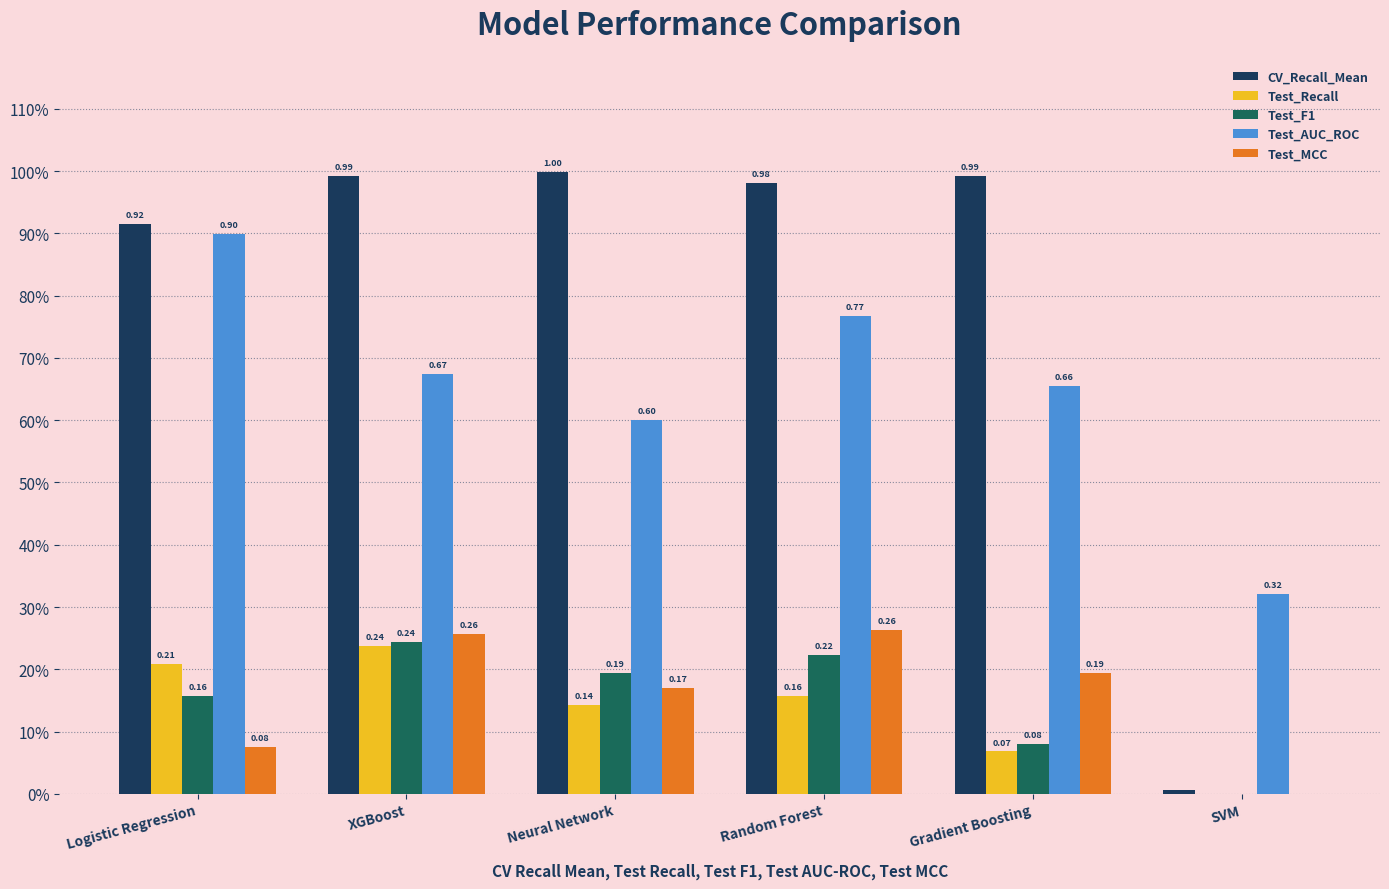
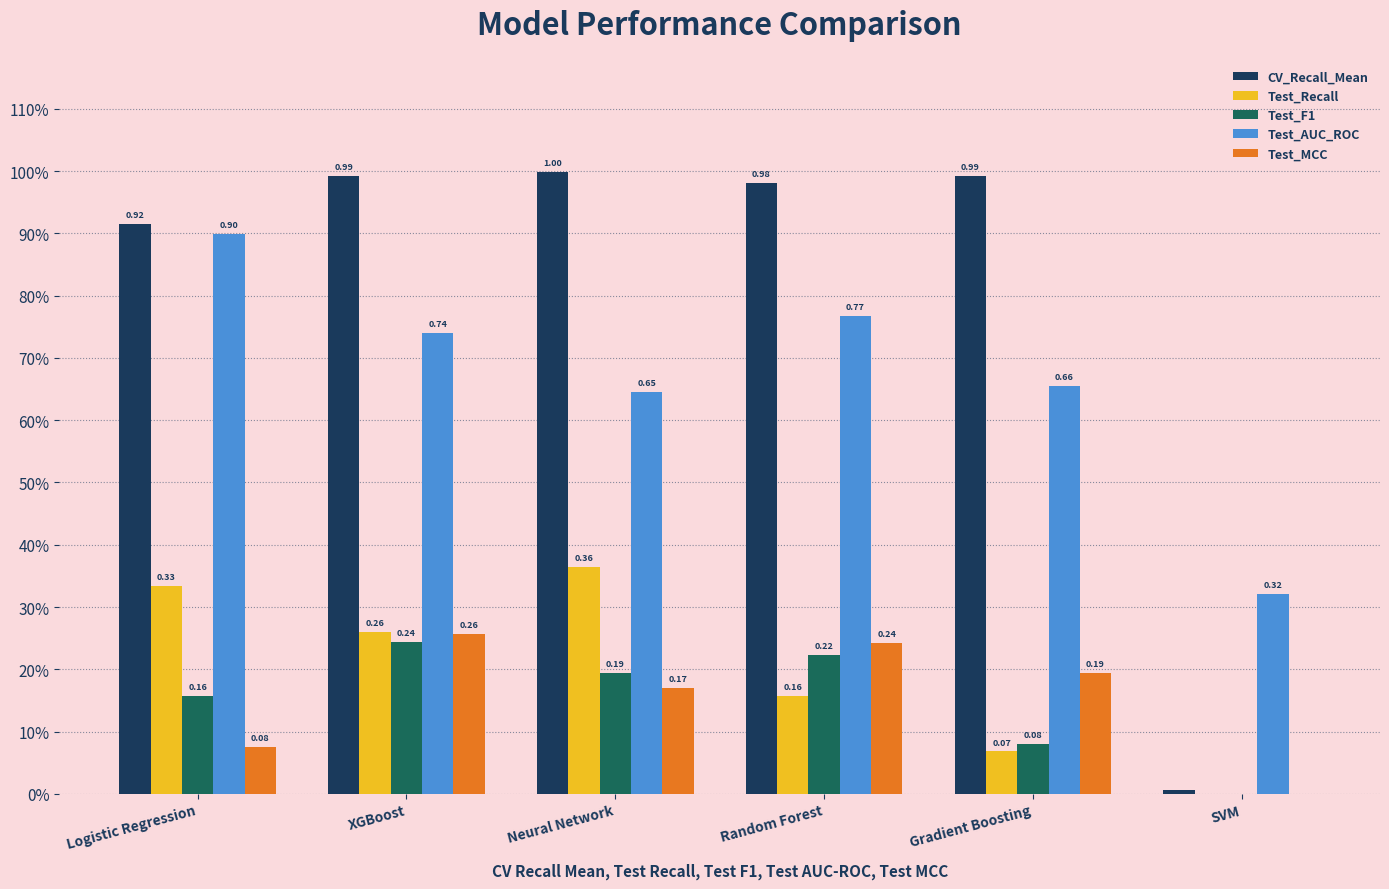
Test_Recall, Logistic Regression: 0.21 -> 0.33
Test_Recall, XGBoost: 0.24 -> 0.26
Test_AUC_ROC, XGBoost: 0.67 -> 0.74
Test_Recall, Neural Network: 0.14 -> 0.36
Test_AUC_ROC, Neural Network: 0.60 -> 0.65
Test_MCC, Random Forest: 0.26 -> 0.24
